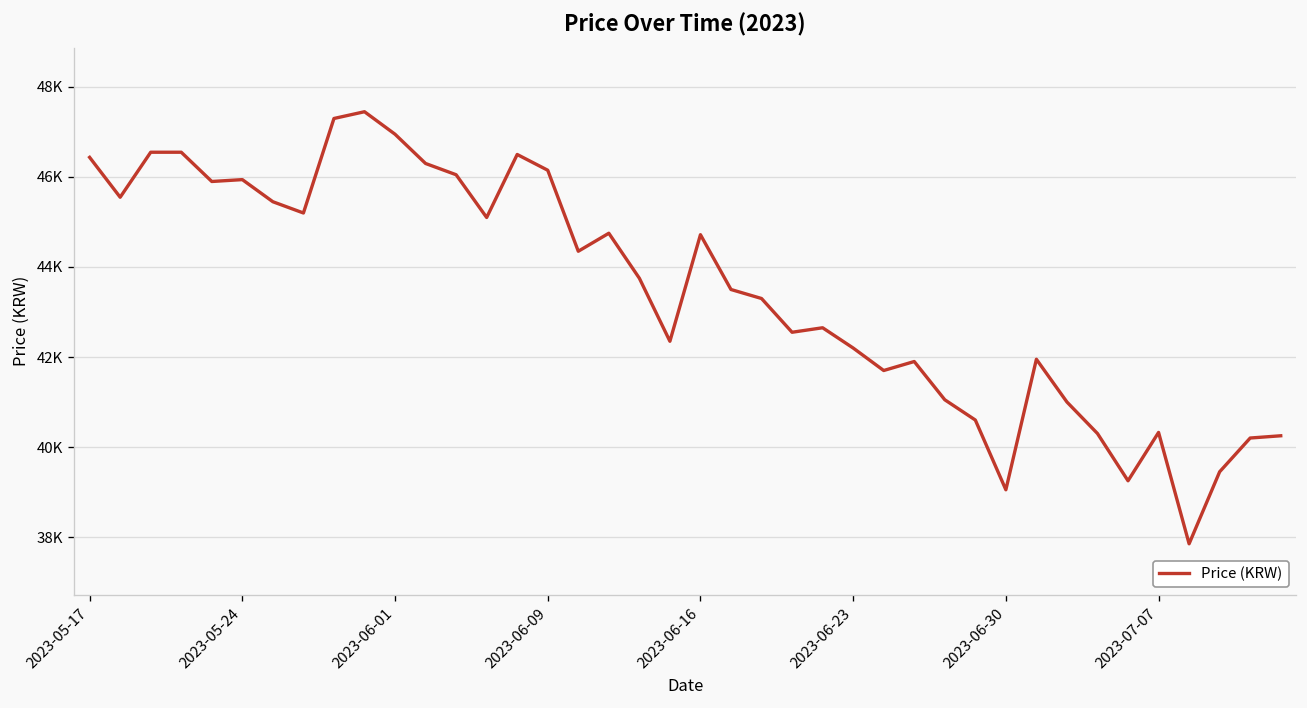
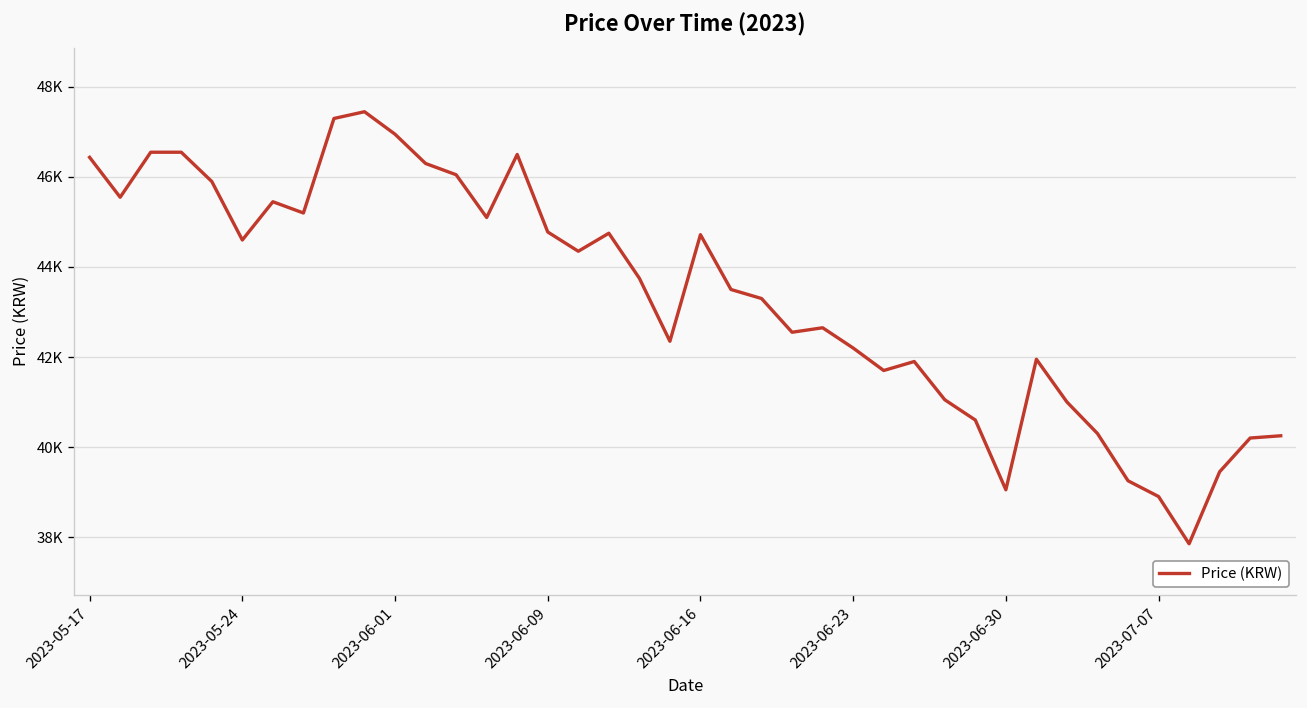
2023-05-24: 45900 -> 44600
2023-06-09: 46200 -> 44800
2023-07-07: 40300 -> 38900
